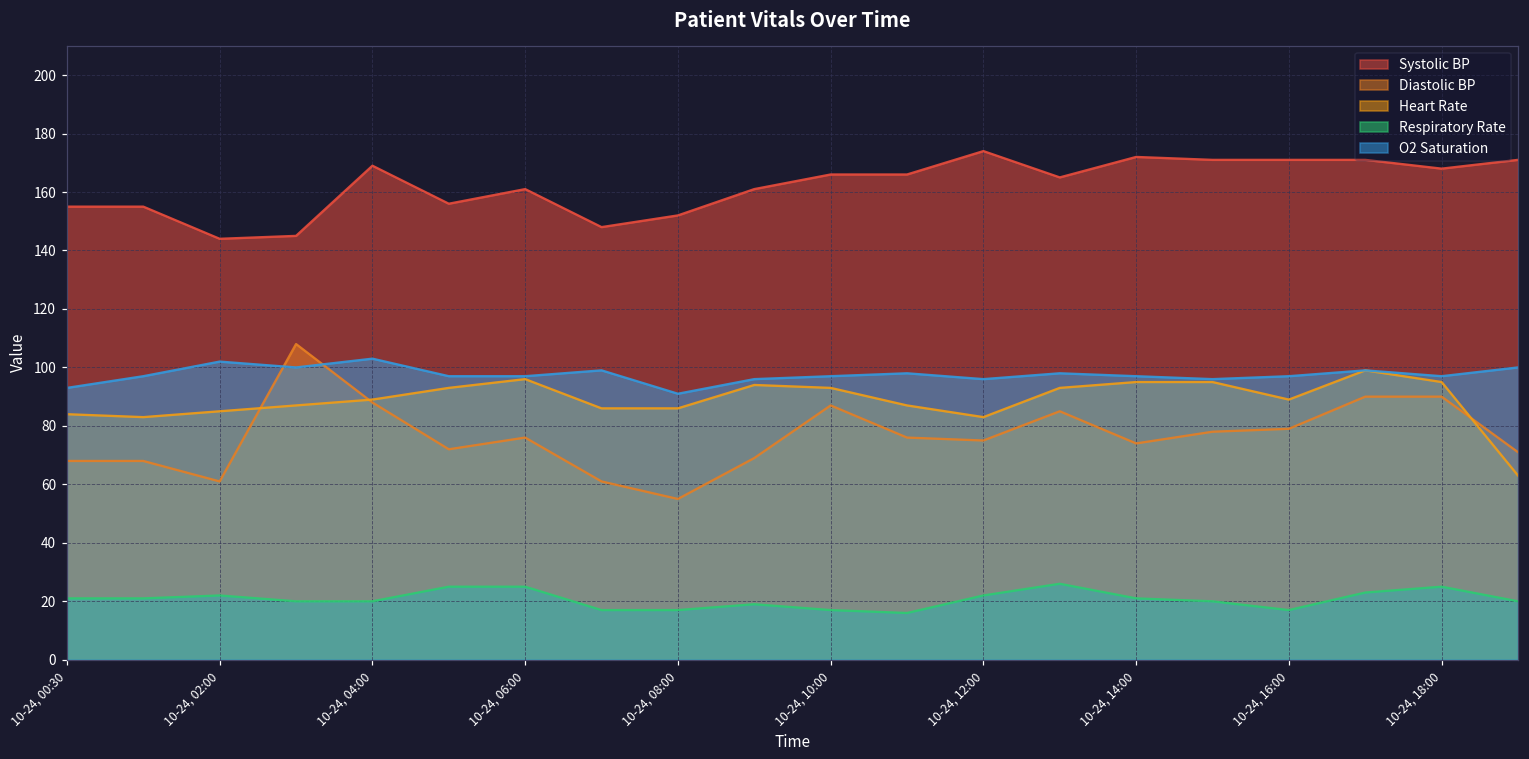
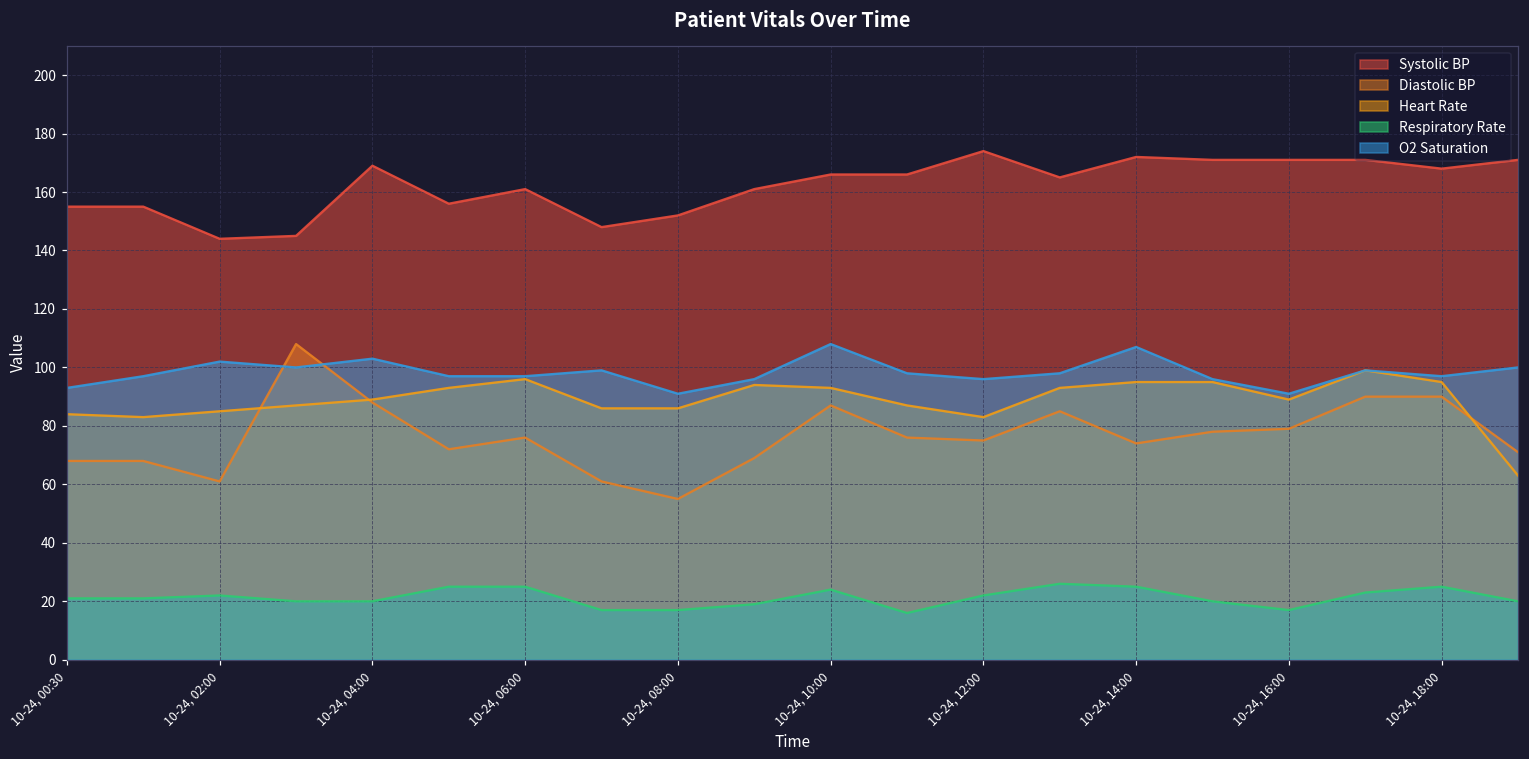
Respiratory Rate, 10-24, 10:00: 17 -> 24
O2 Saturation, 10-24, 10:00: 97 -> 108
Respiratory Rate, 10-24, 14:00: 21 -> 25
O2 Saturation, 10-24, 14:00: 97 -> 107
O2 Saturation, 10-24, 16:00: 97 -> 91
